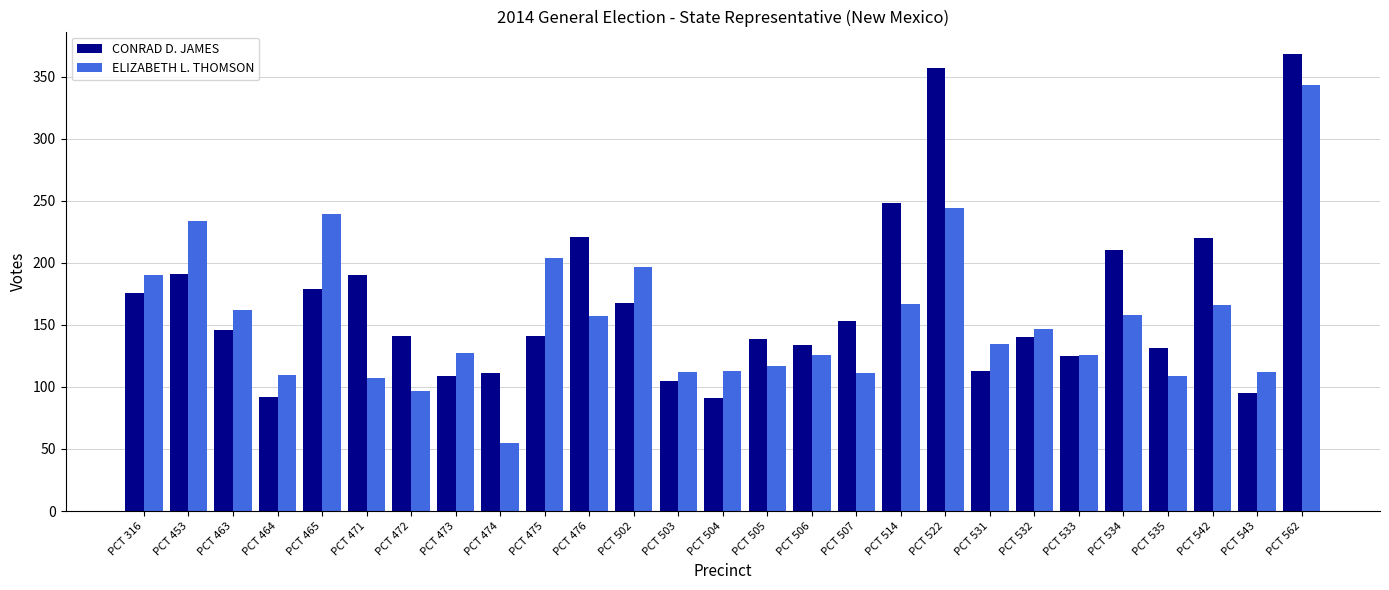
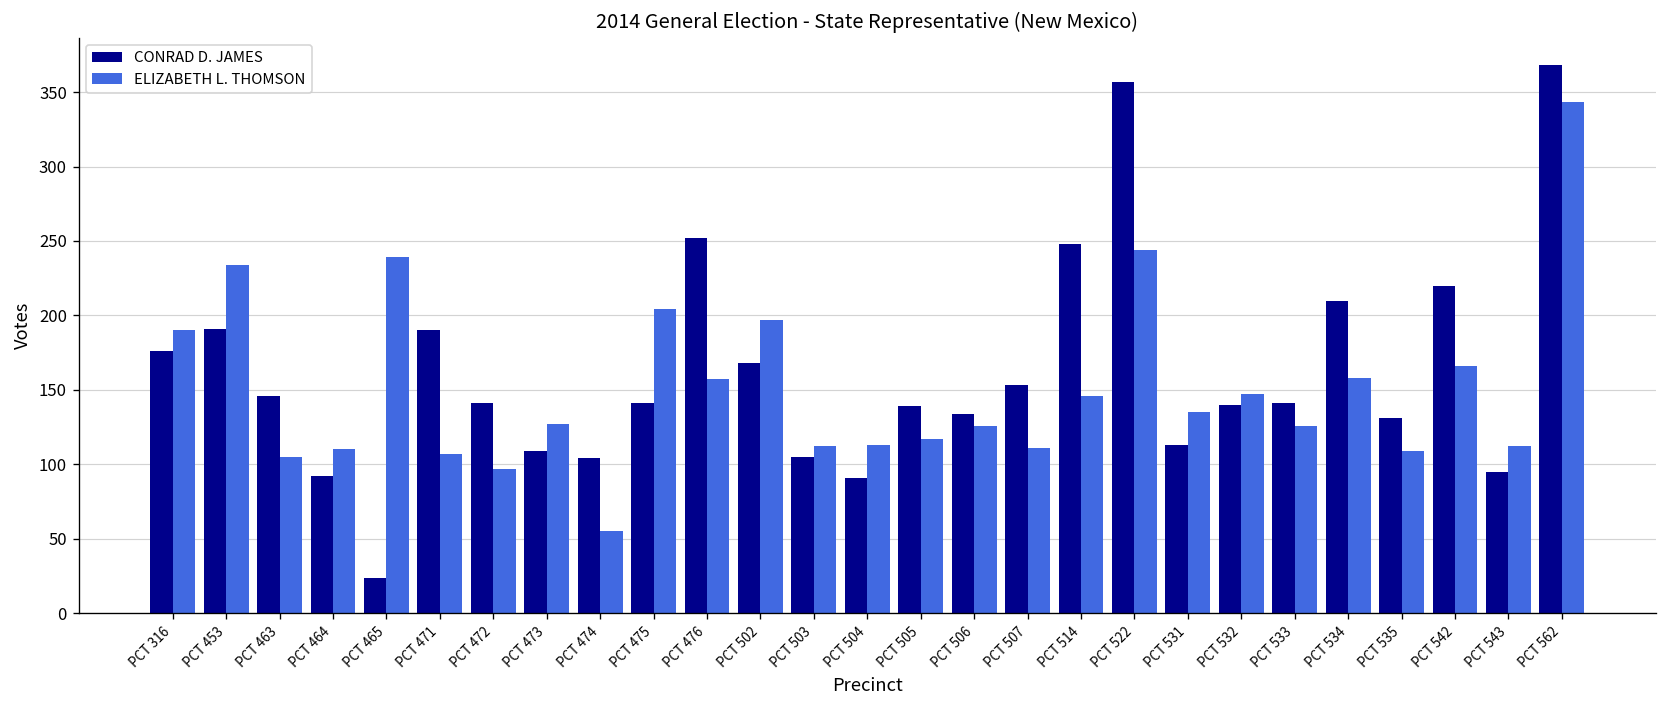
ELIZABETH L. THOMSON, PCT 463: 162 -> 105
CONRAD D. JAMES, PCT 465: 179 -> 24
CONRAD D. JAMES, PCT 474: 111 -> 104
CONRAD D. JAMES, PCT 476: 221 -> 252
ELIZABETH L. THOMSON, PCT 514: 167 -> 146
CONRAD D. JAMES, PCT 533: 125 -> 141
